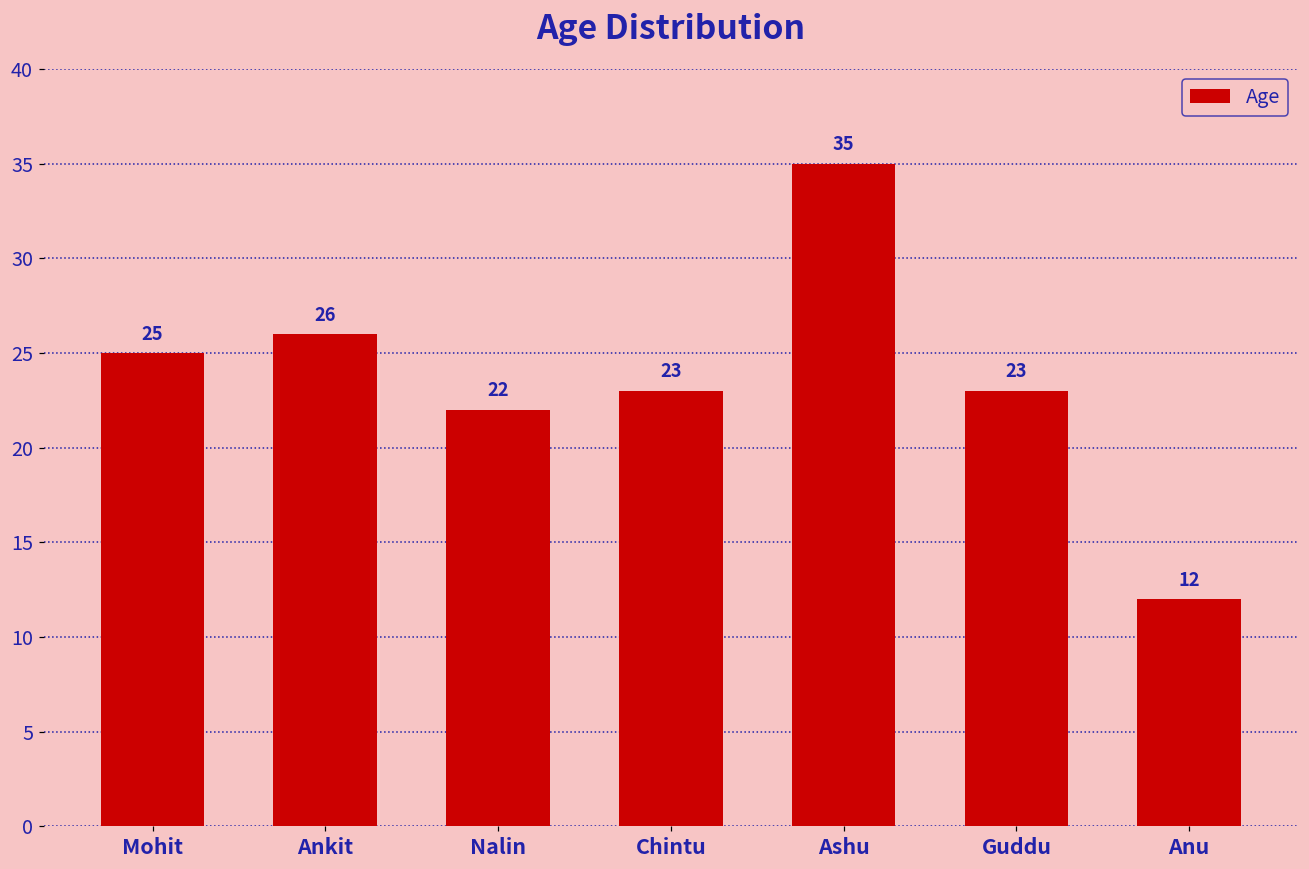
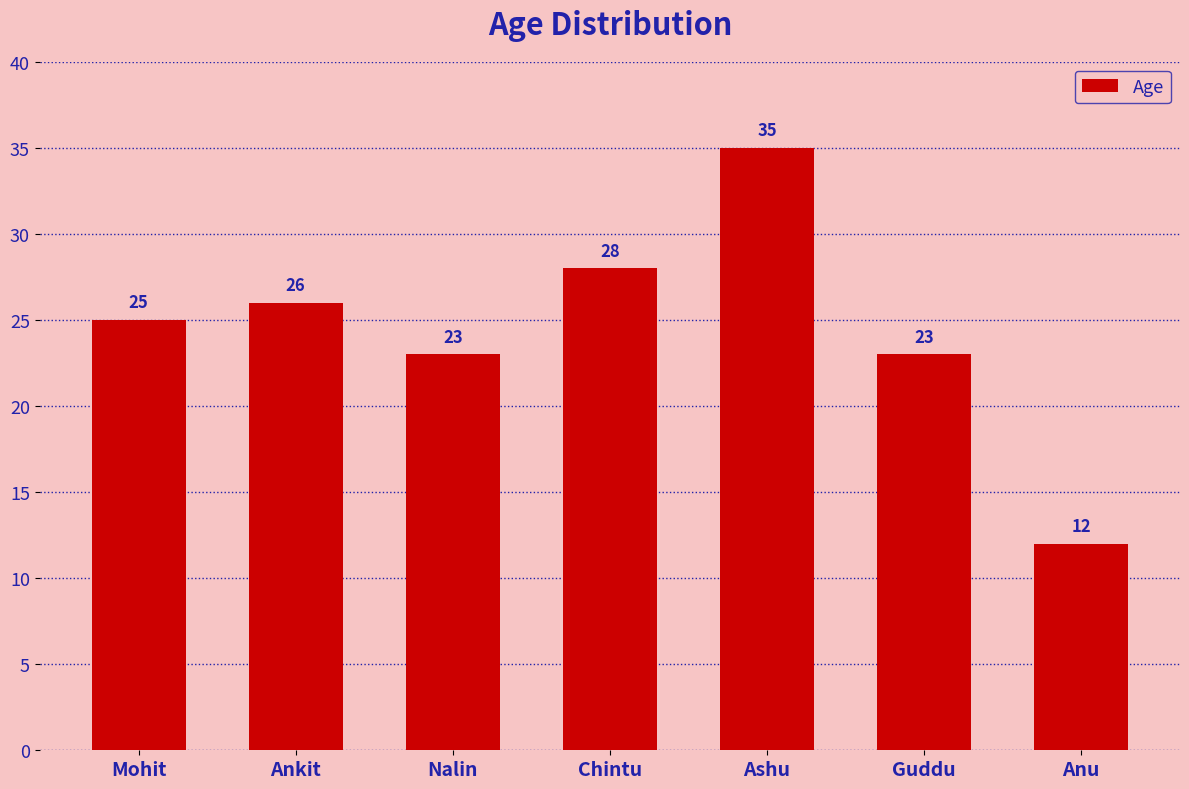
Nalin: 22 -> 23
Chintu: 23 -> 28
